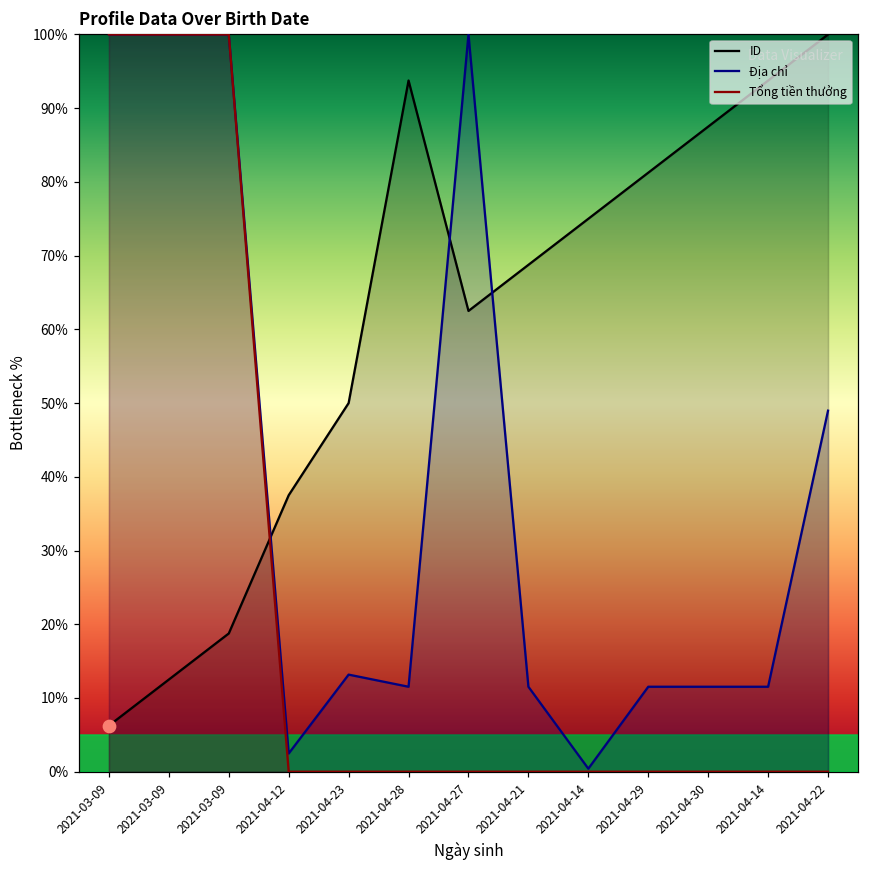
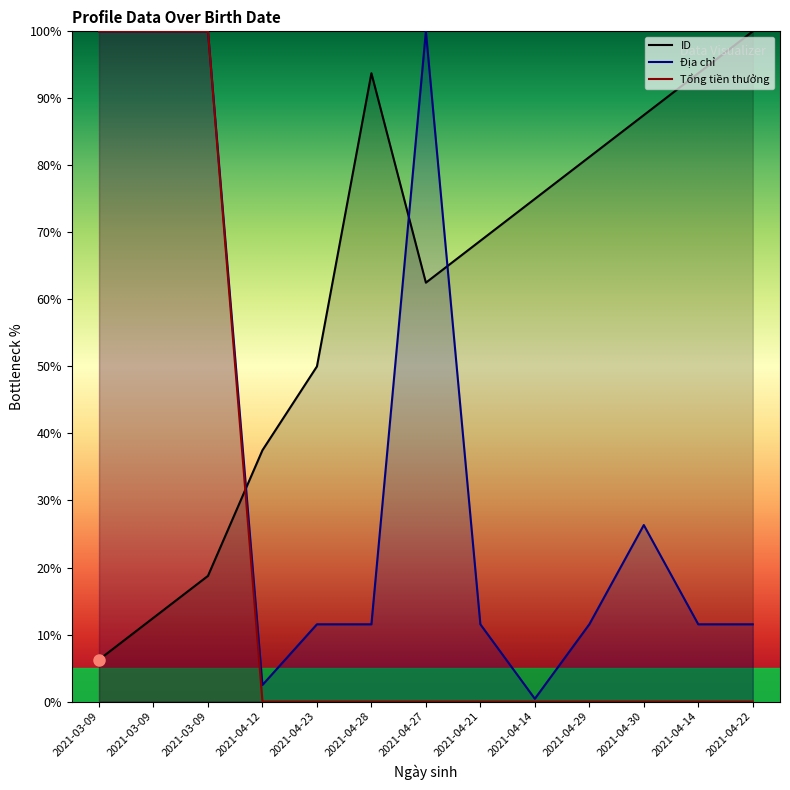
Địa chỉ, 2021-04-23: 13% -> 12%
Địa chỉ, 2021-04-30: 12% -> 26%
Địa chỉ, 2021-04-22: 49% -> 12%
